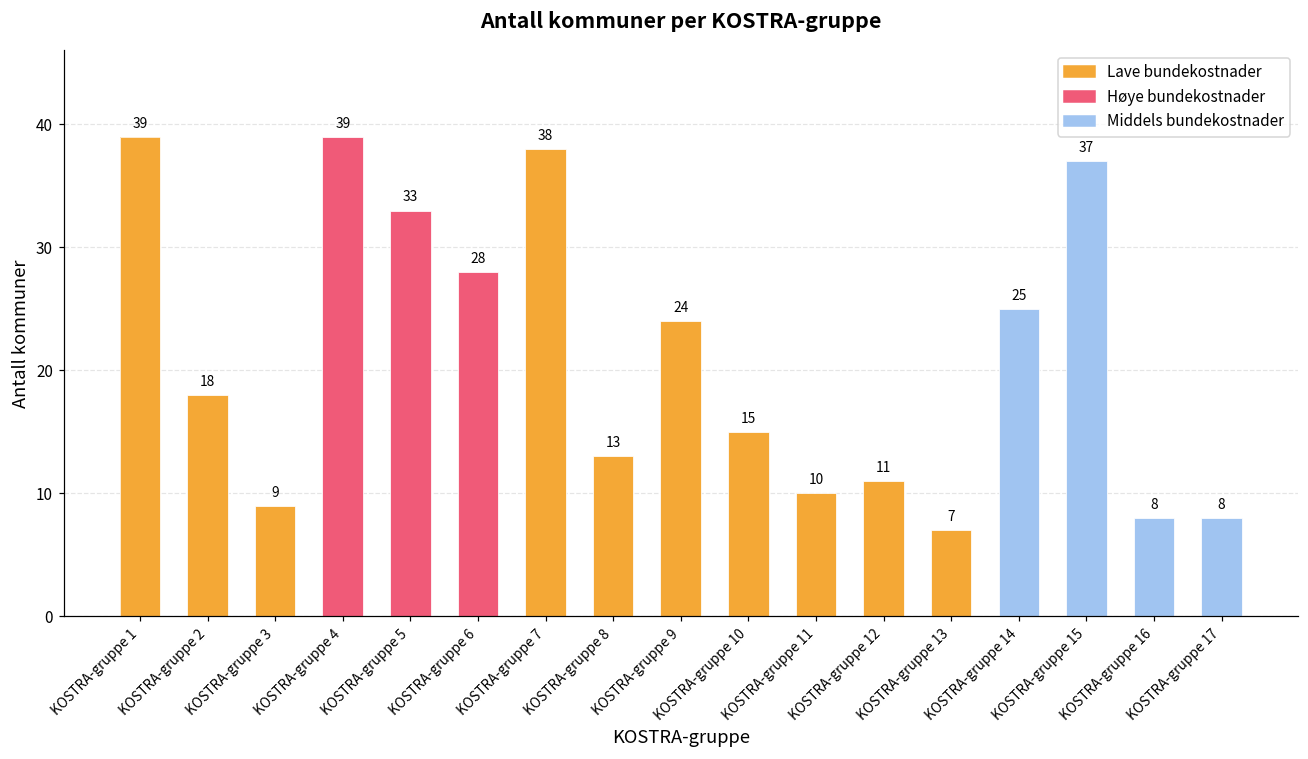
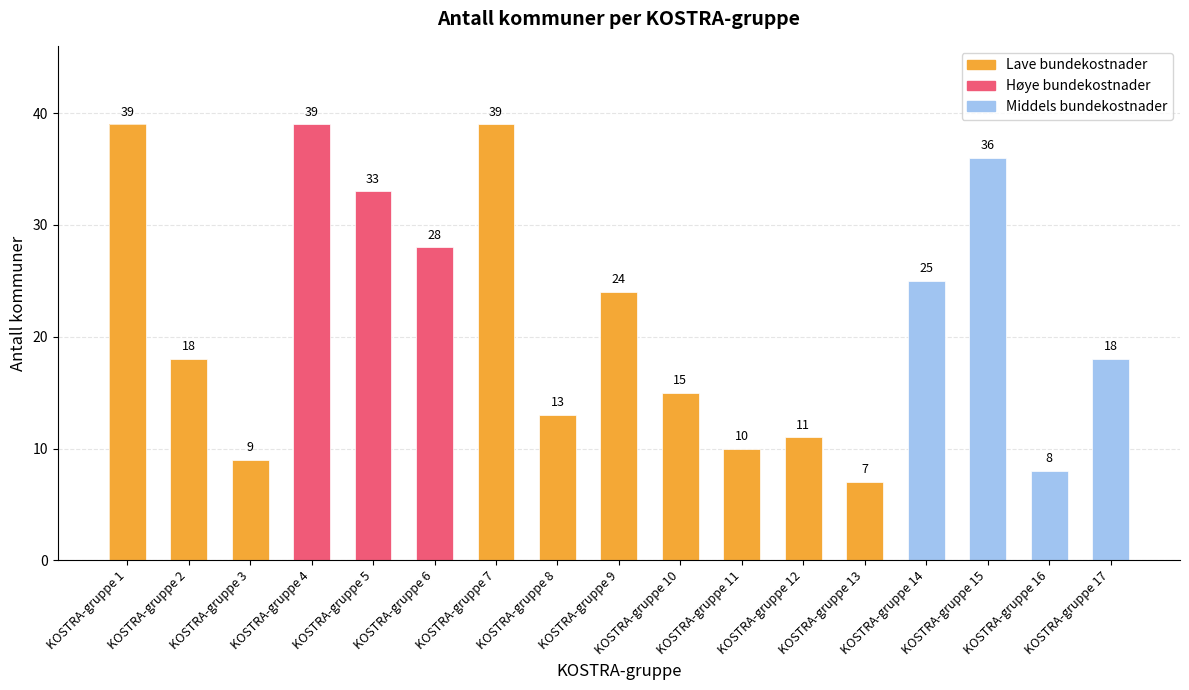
KOSTRA-gruppe 7: 38 -> 39
KOSTRA-gruppe 15: 37 -> 36
KOSTRA-gruppe 17: 8 -> 18
